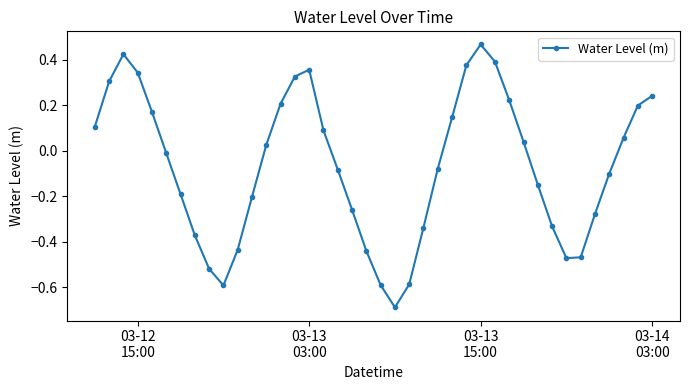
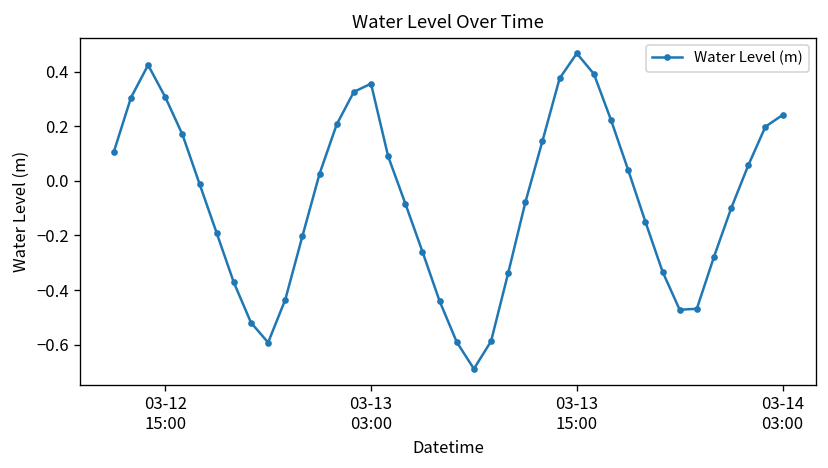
03-12 15:00: 0.34 -> 0.31
